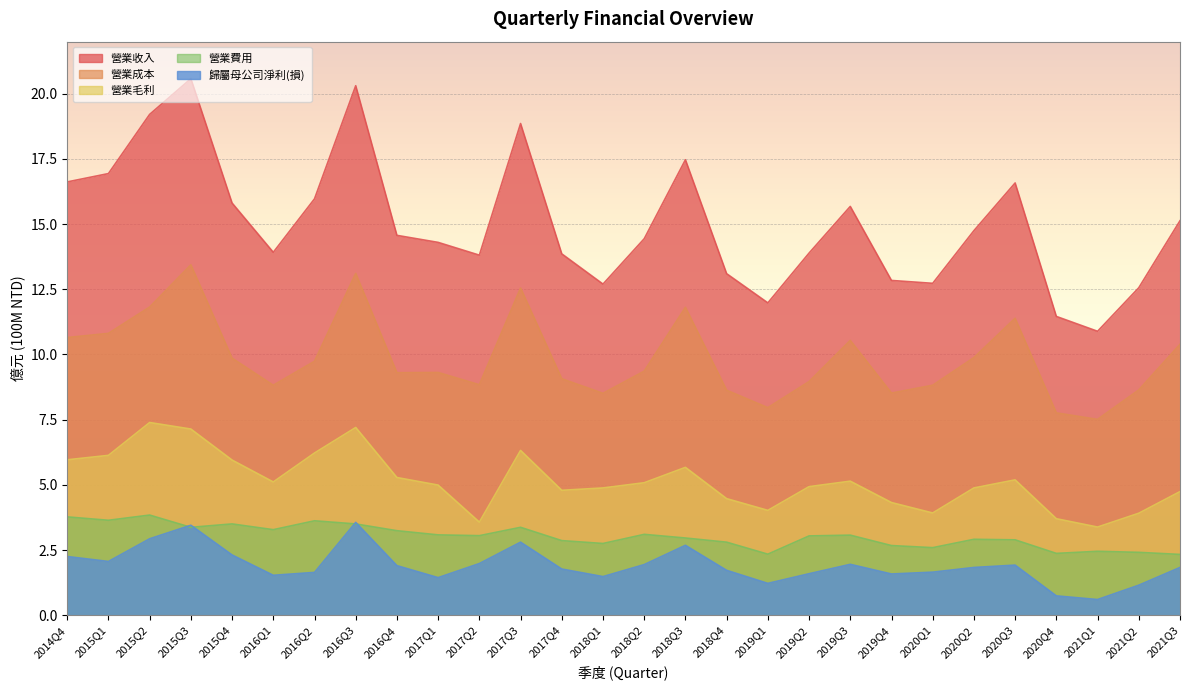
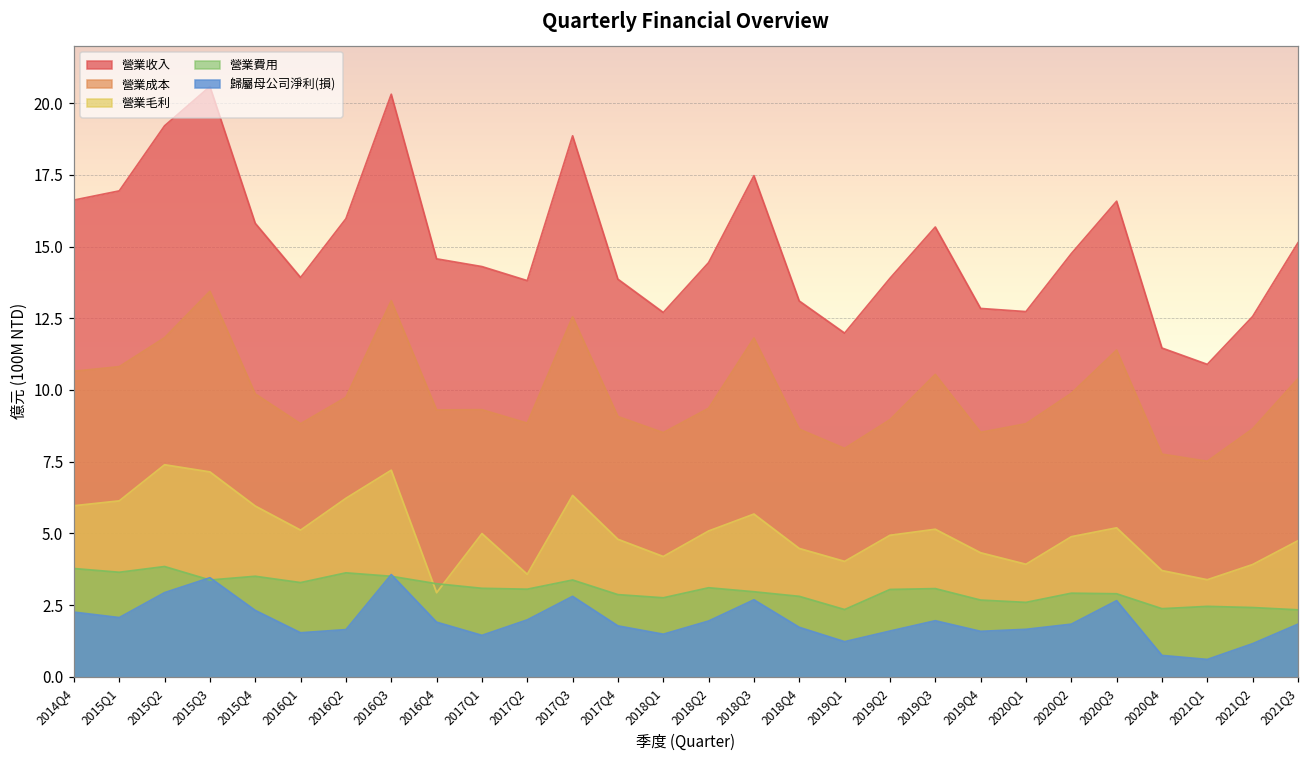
營業毛利, 2016Q4: 5.3 -> 2.9
營業毛利, 2018Q1: 4.9 -> 4.2
歸屬母公司淨利(損), 2020Q3: 1.9 -> 2.7
